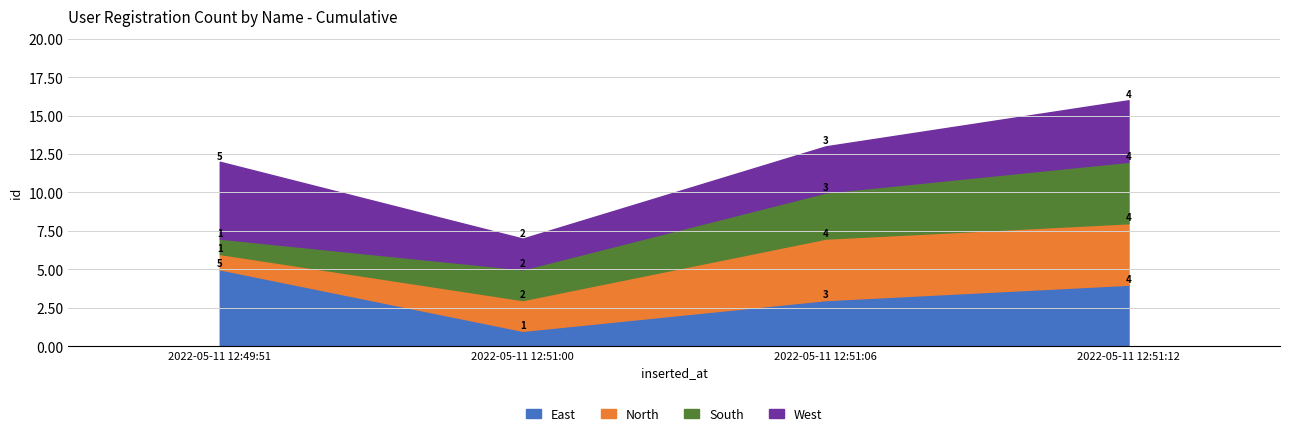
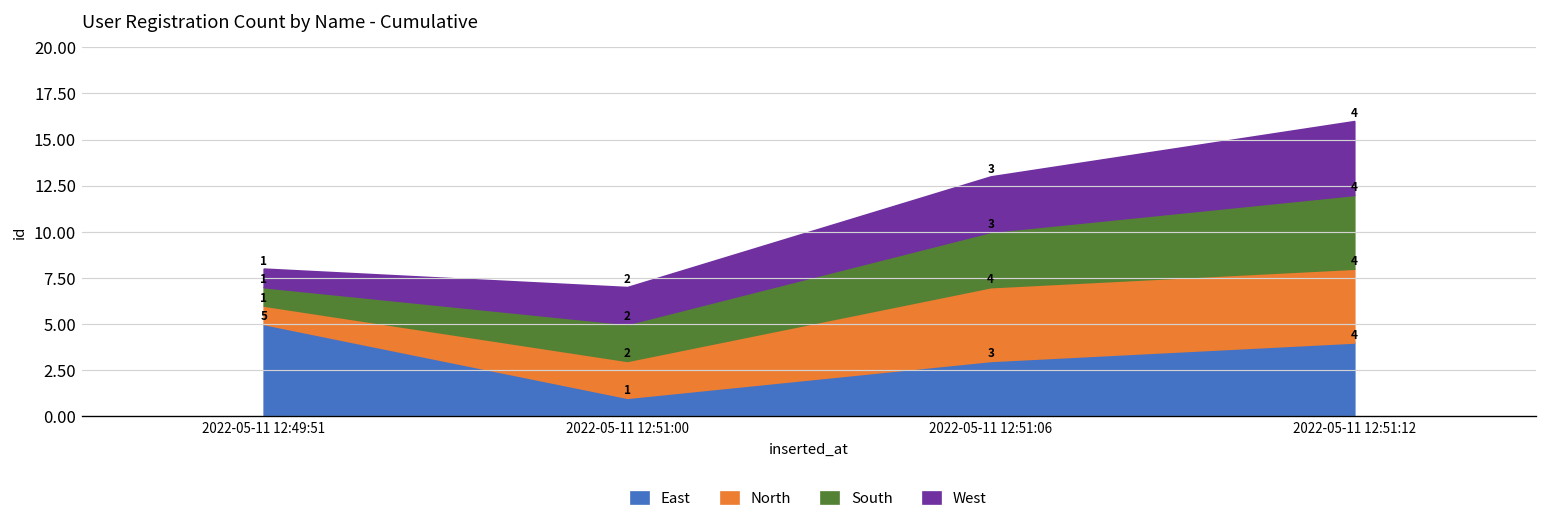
West, 2022-05-11 12:49:51: 5 -> 1
